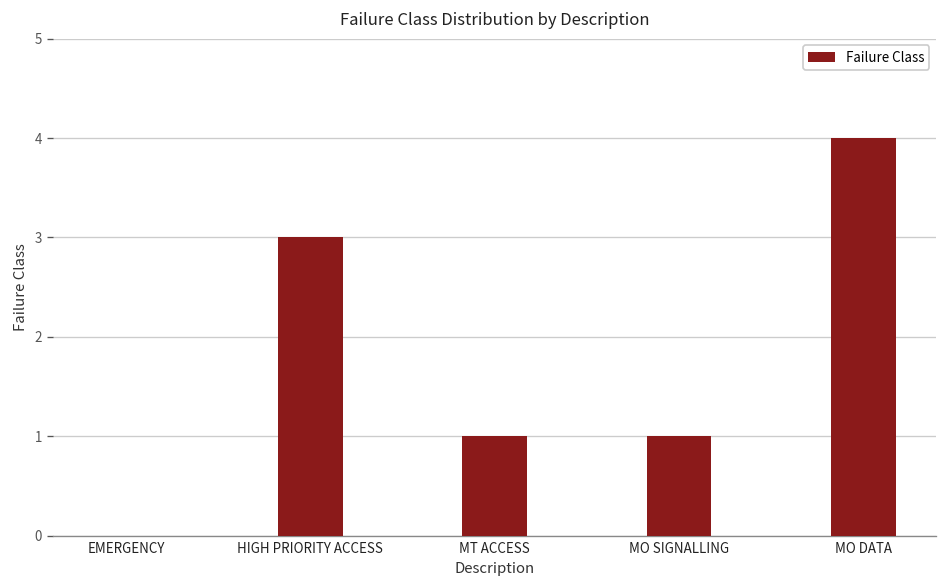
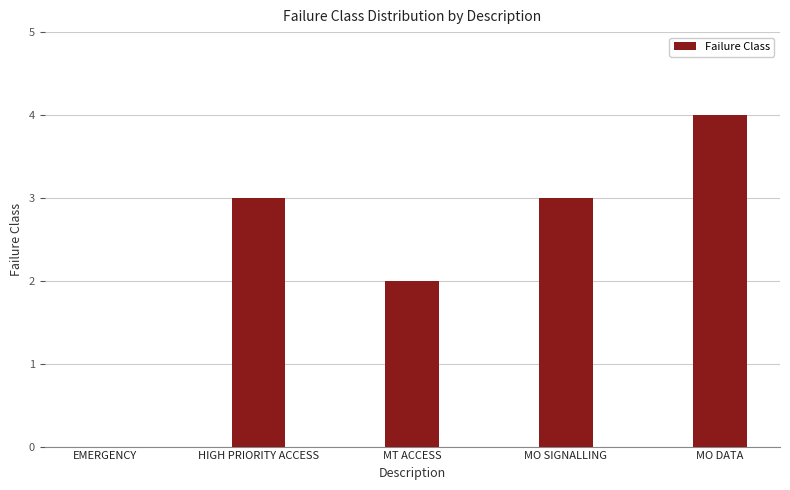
MT ACCESS: 1 -> 2
MO SIGNALLING: 1 -> 3
